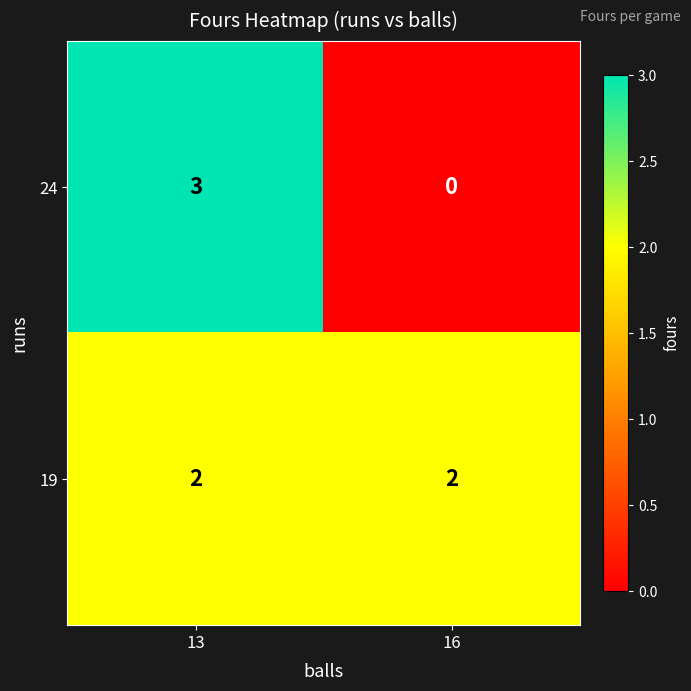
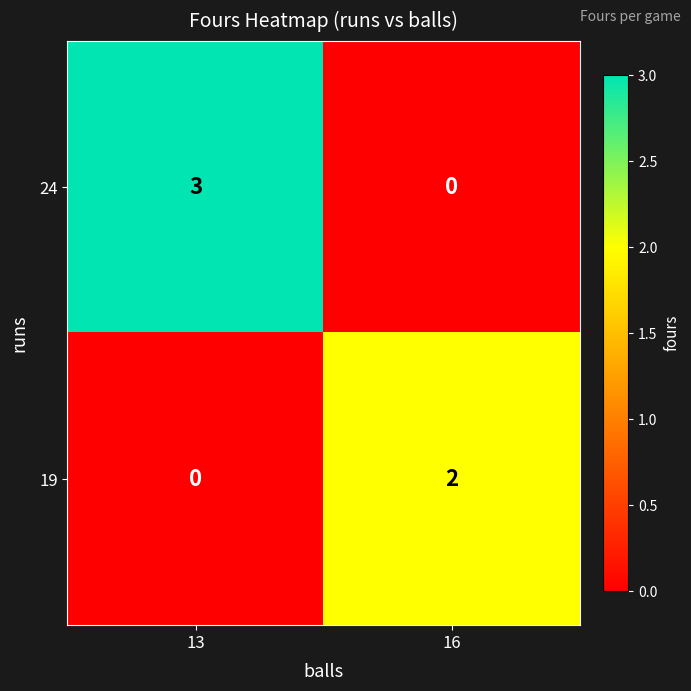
19, 13: 2 -> 0
